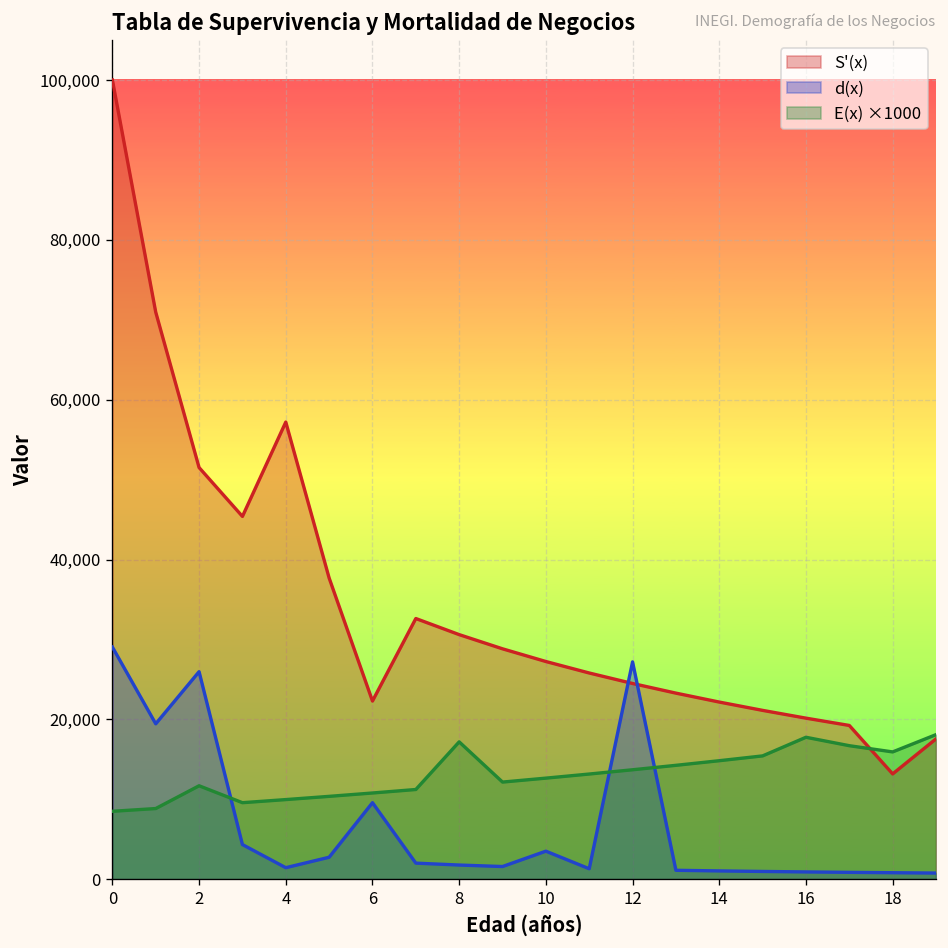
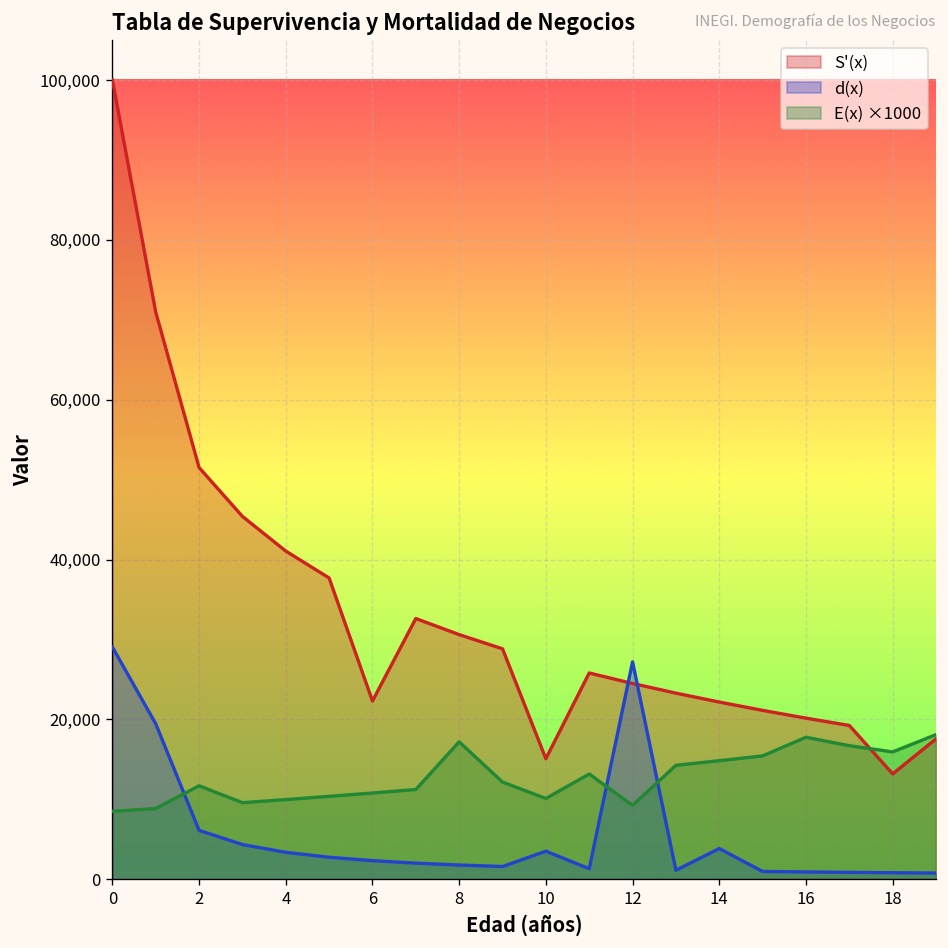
d(x), 2: 26,000 -> 6,000
S'(x), 4: 57,000 -> 41,000
d(x), 4: 1,000 -> 3,000
d(x), 6: 10,000 -> 2,000
S'(x), 10: 27,000 -> 15,000
E(x) ×1000, 10: 13,000 -> 10,000
E(x) ×1000, 12: 14,000 -> 9,000
d(x), 14: 1,000 -> 4,000
